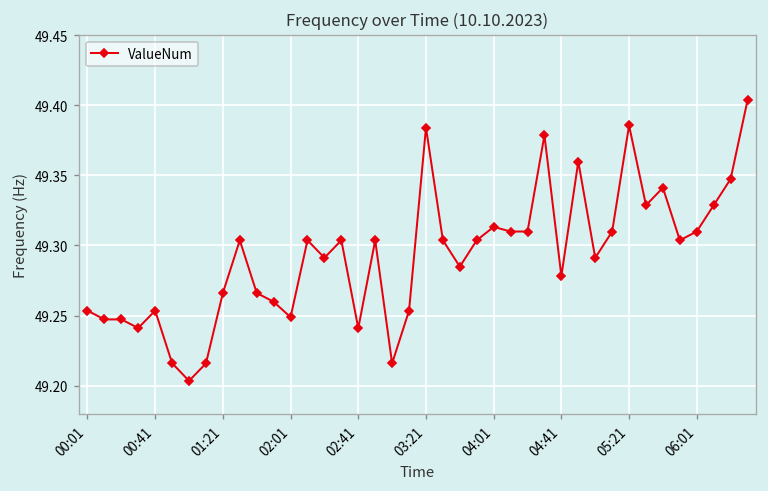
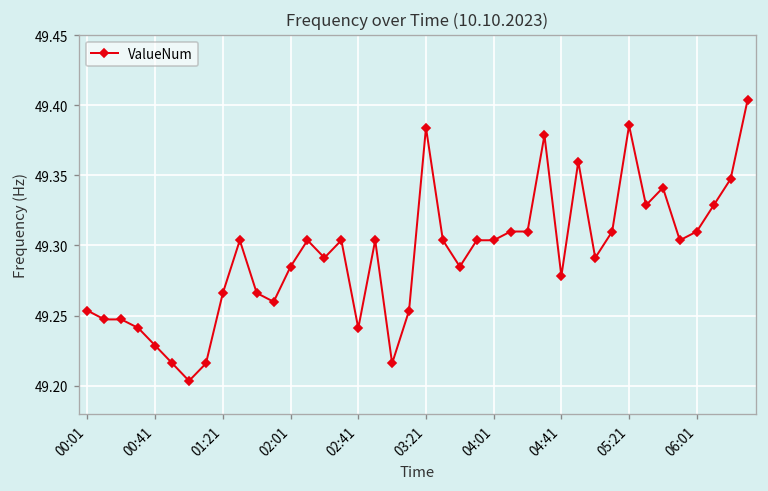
00:41: 49.254 -> 49.229
02:01: 49.249 -> 49.285
04:01: 49.313 -> 49.304
